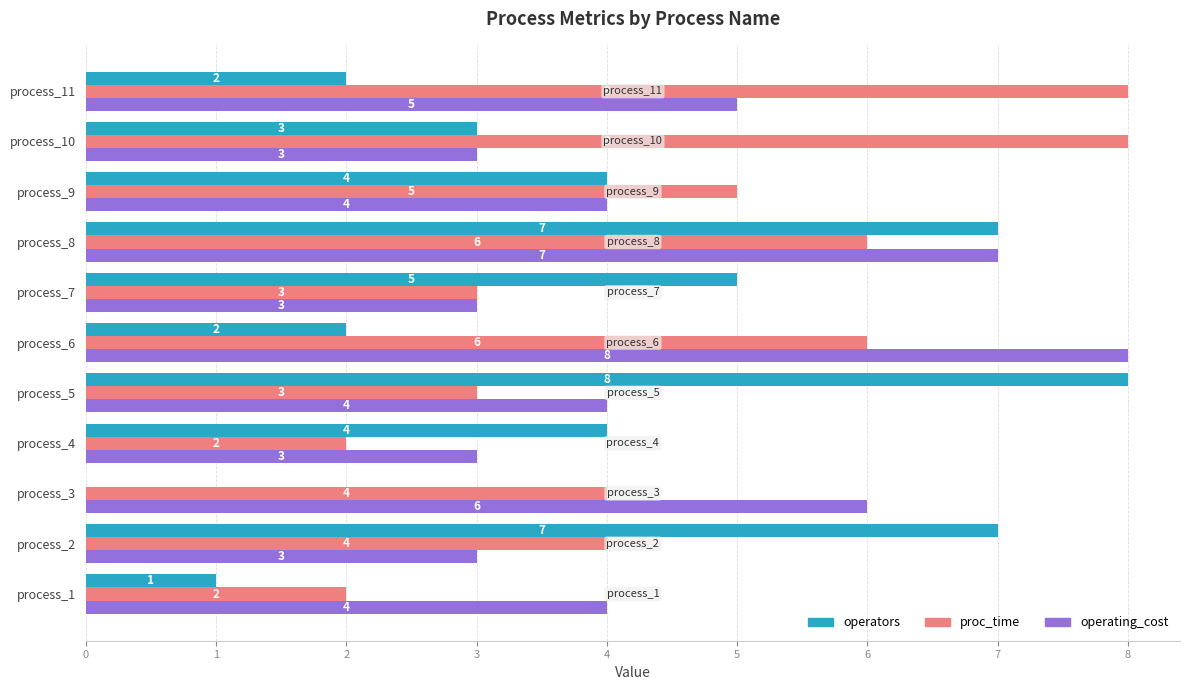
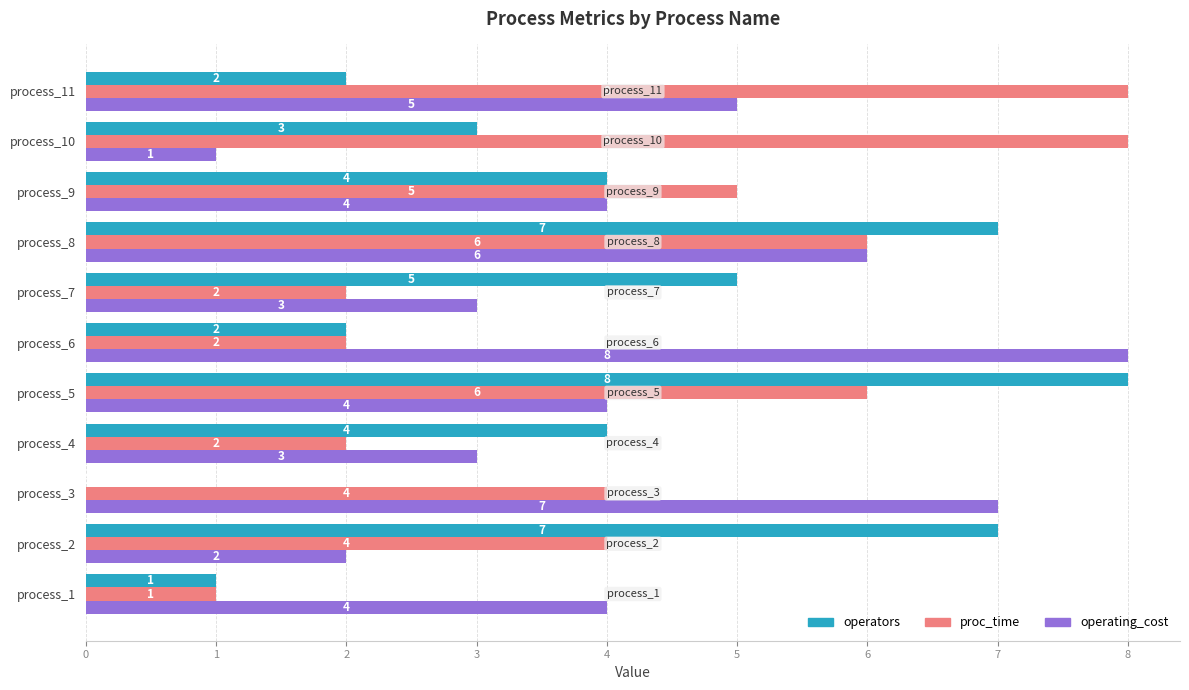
operating_cost, process_10: 3 -> 1
operating_cost, process_8: 7 -> 6
proc_time, process_7: 3 -> 2
proc_time, process_6: 6 -> 2
proc_time, process_5: 3 -> 6
operating_cost, process_3: 6 -> 7
operating_cost, process_2: 3 -> 2
proc_time, process_1: 2 -> 1
